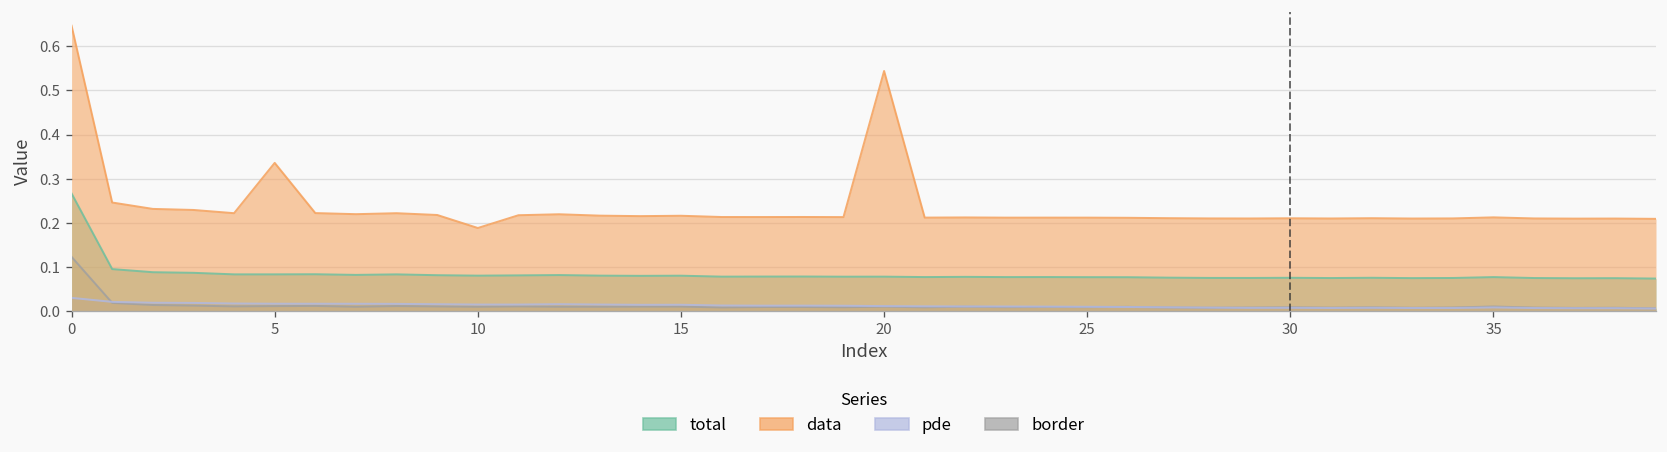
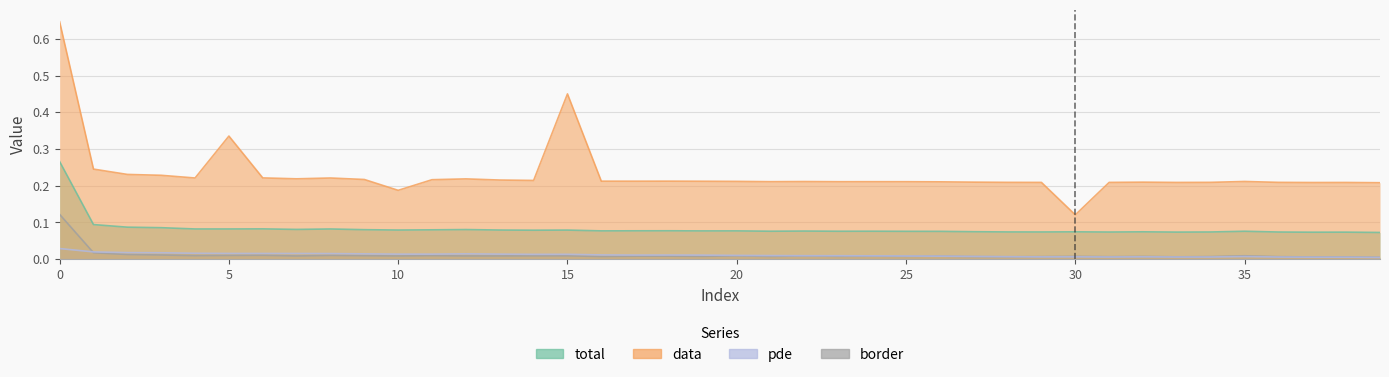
data, 15: 0.22 -> 0.45
data, 20: 0.54 -> 0.21
data, 30: 0.21 -> 0.12
